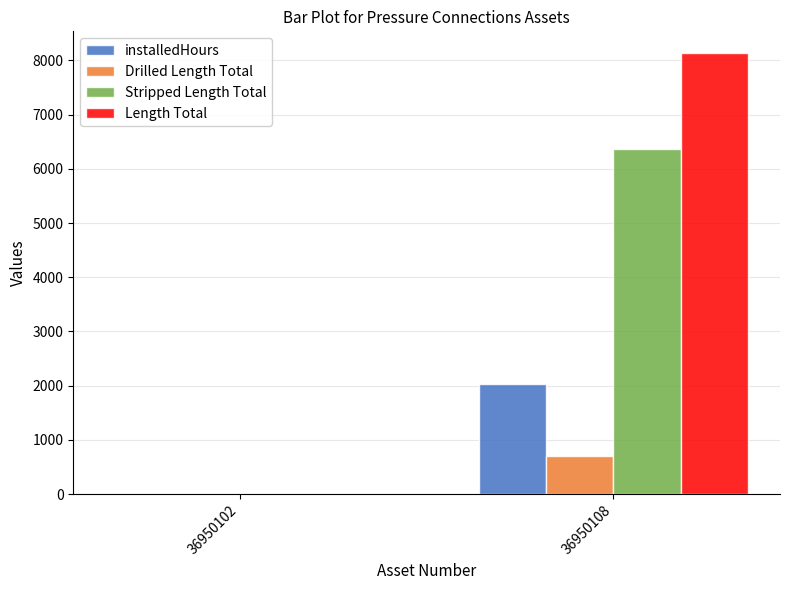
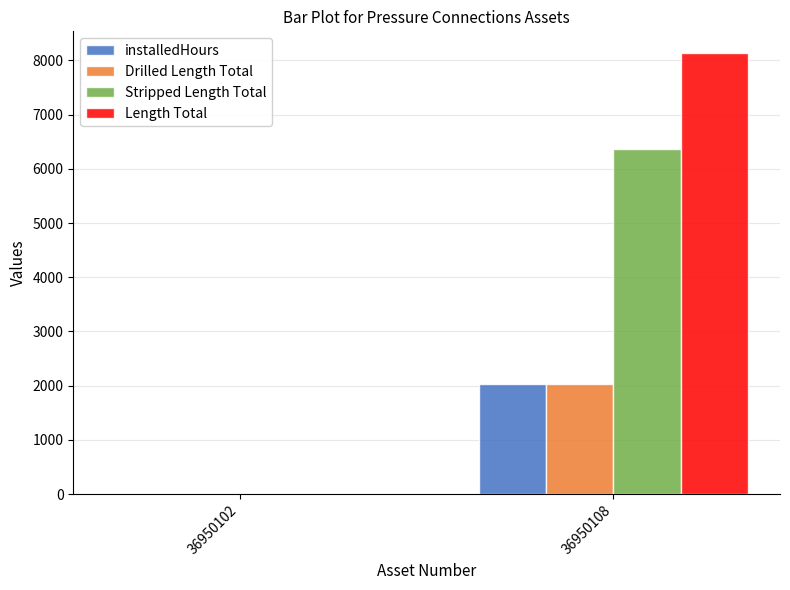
Drilled Length Total, 36950108: 700 -> 2000
